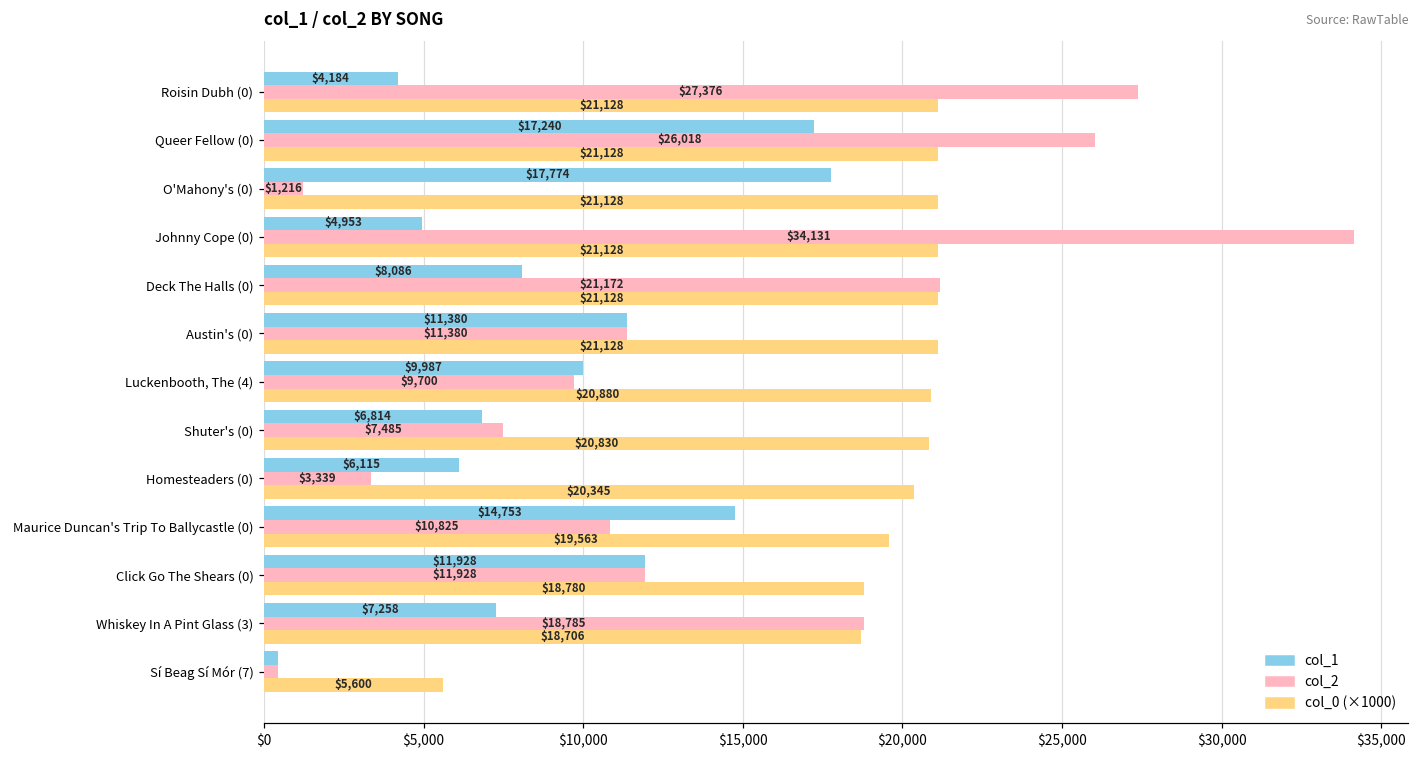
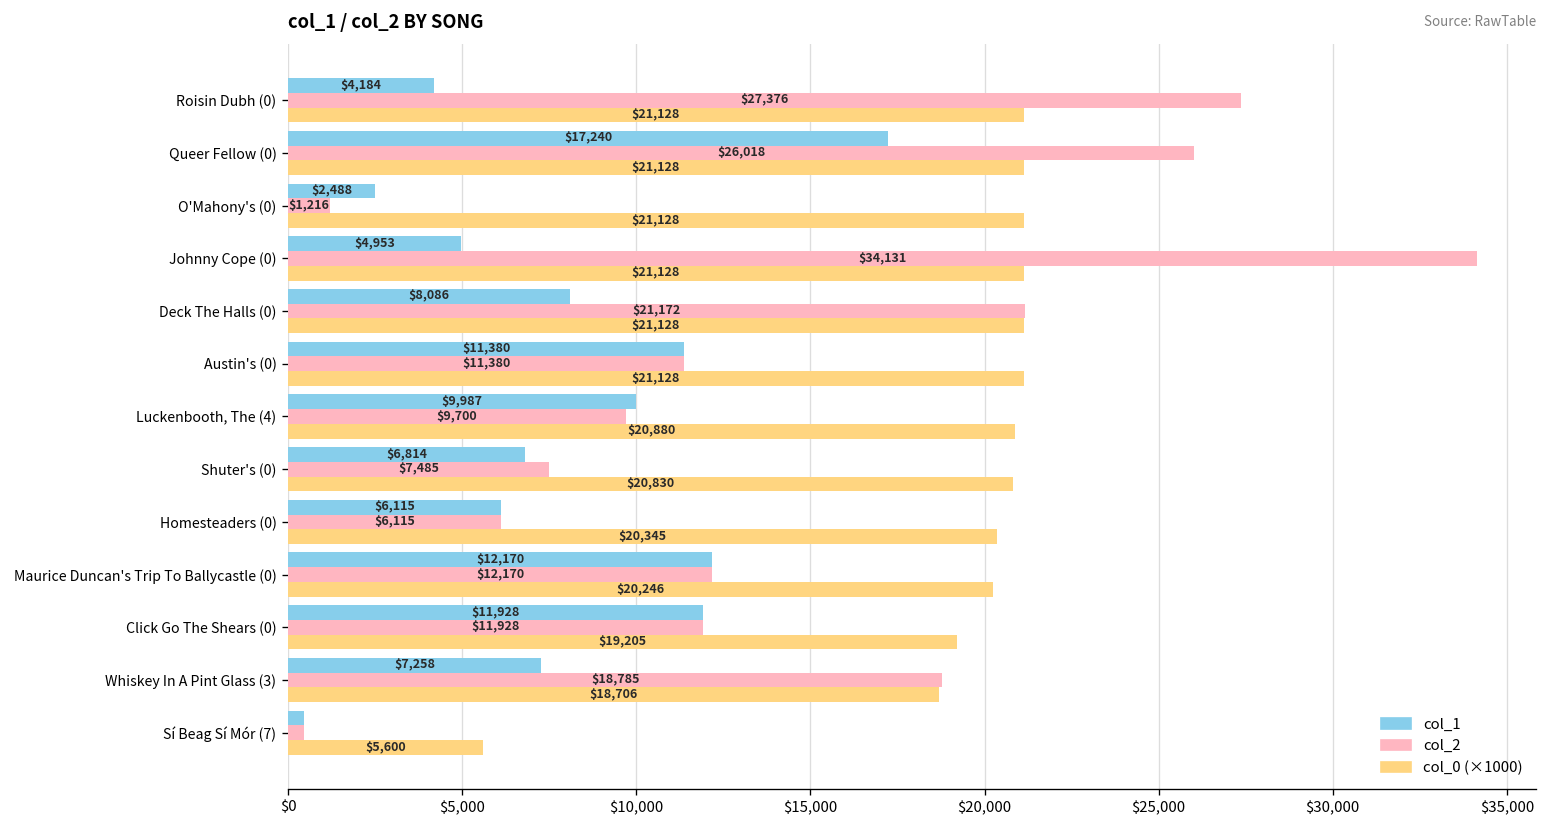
col_1, O'Mahony's (0): $17,774 -> $2,488
col_2, Homesteaders (0): $3,339 -> $6,115
col_1, Maurice Duncan's Trip To Ballycastle (0): $14,753 -> $12,170
col_2, Maurice Duncan's Trip To Ballycastle (0): $10,825 -> $12,170
col_0 (×1000), Maurice Duncan's Trip To Ballycastle (0): $19,563 -> $20,246
col_0 (×1000), Click Go The Shears (0): $18,780 -> $19,205
